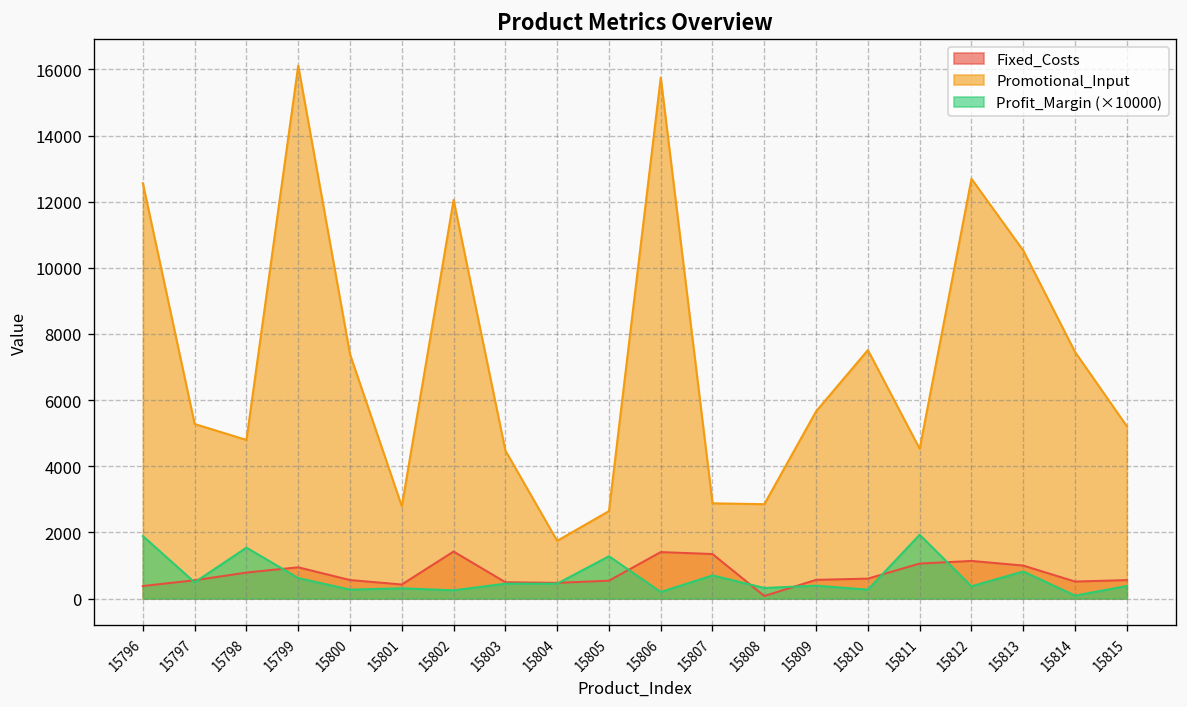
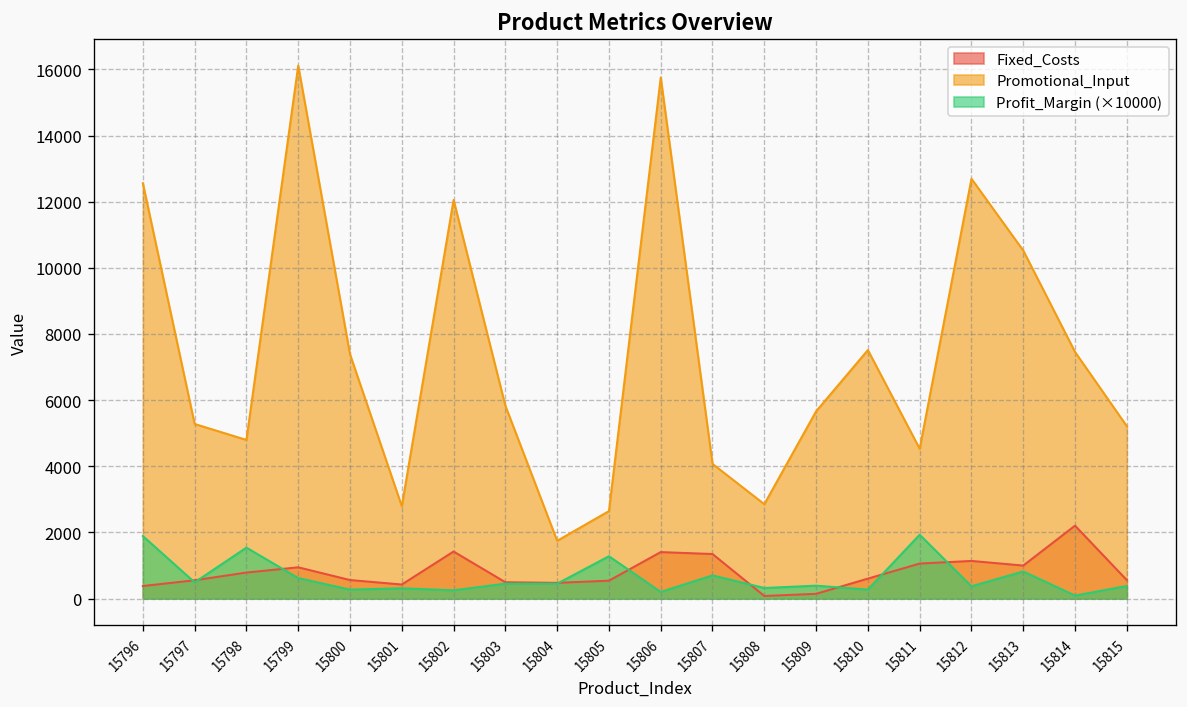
Promotional_Input, 15803: 4500 -> 5800
Promotional_Input, 15807: 2900 -> 4100
Fixed_Costs, 15809: 600 -> 100
Fixed_Costs, 15814: 500 -> 2200
